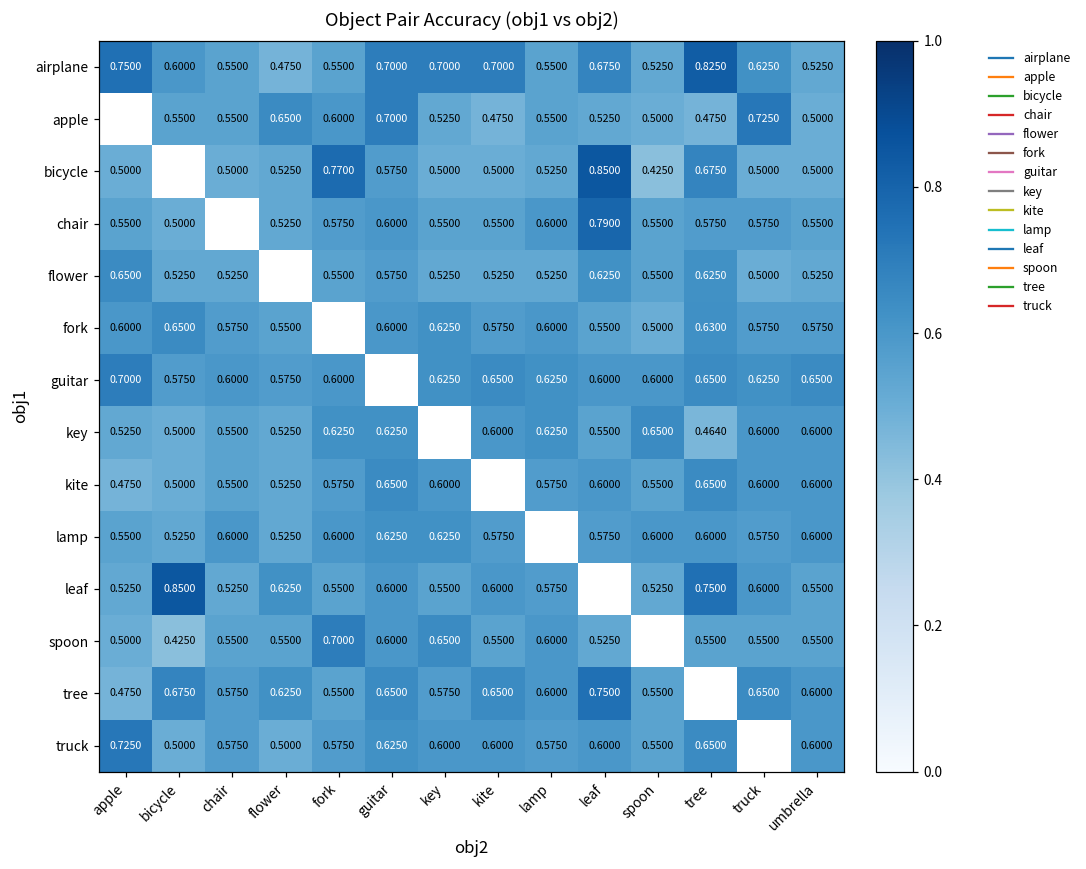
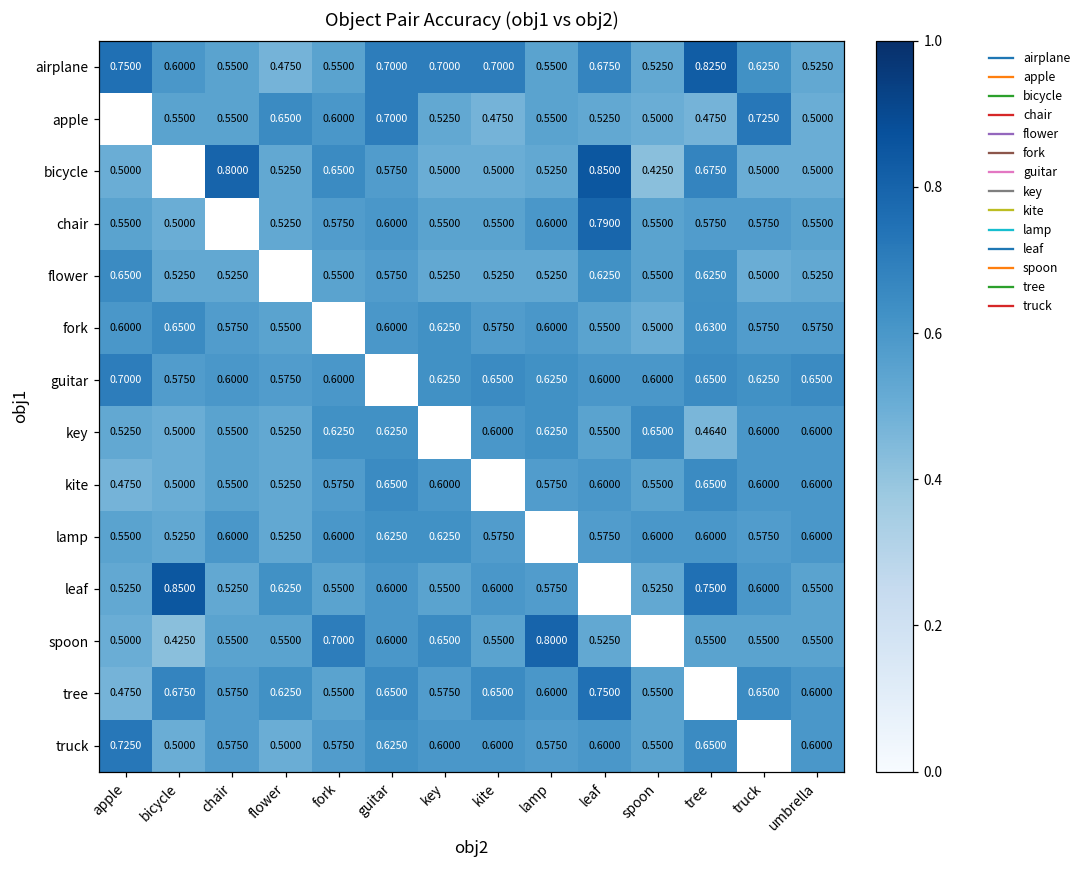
bicycle, chair: 0.5000 -> 0.8000
bicycle, fork: 0.7700 -> 0.6500
spoon, lamp: 0.6000 -> 0.8000
